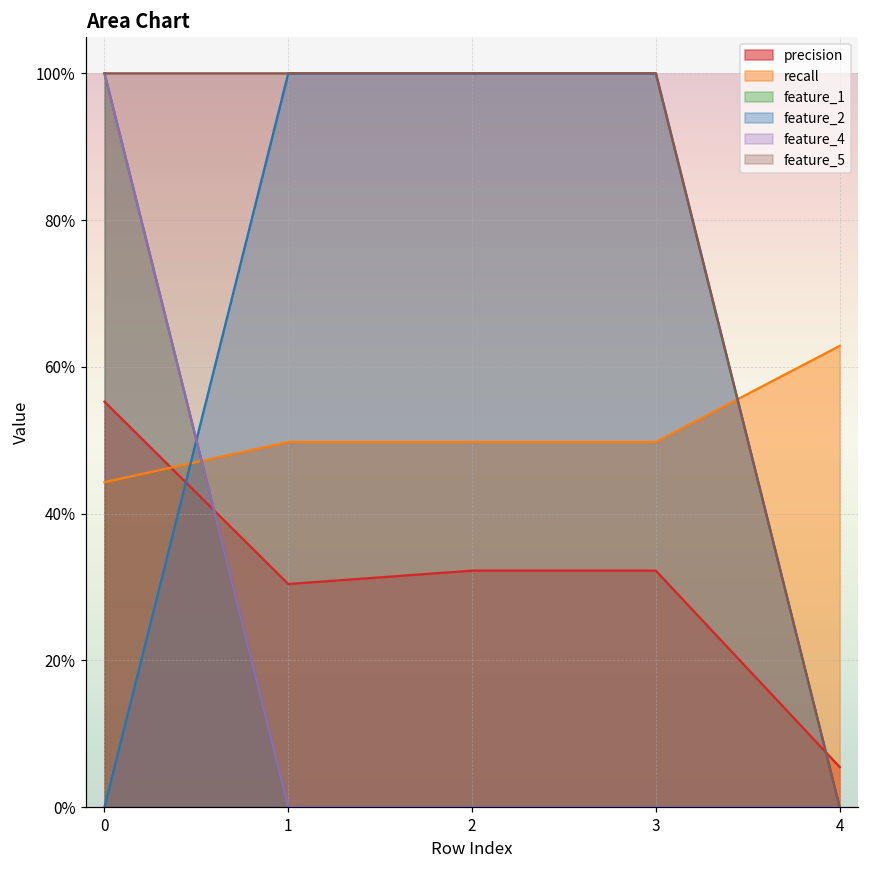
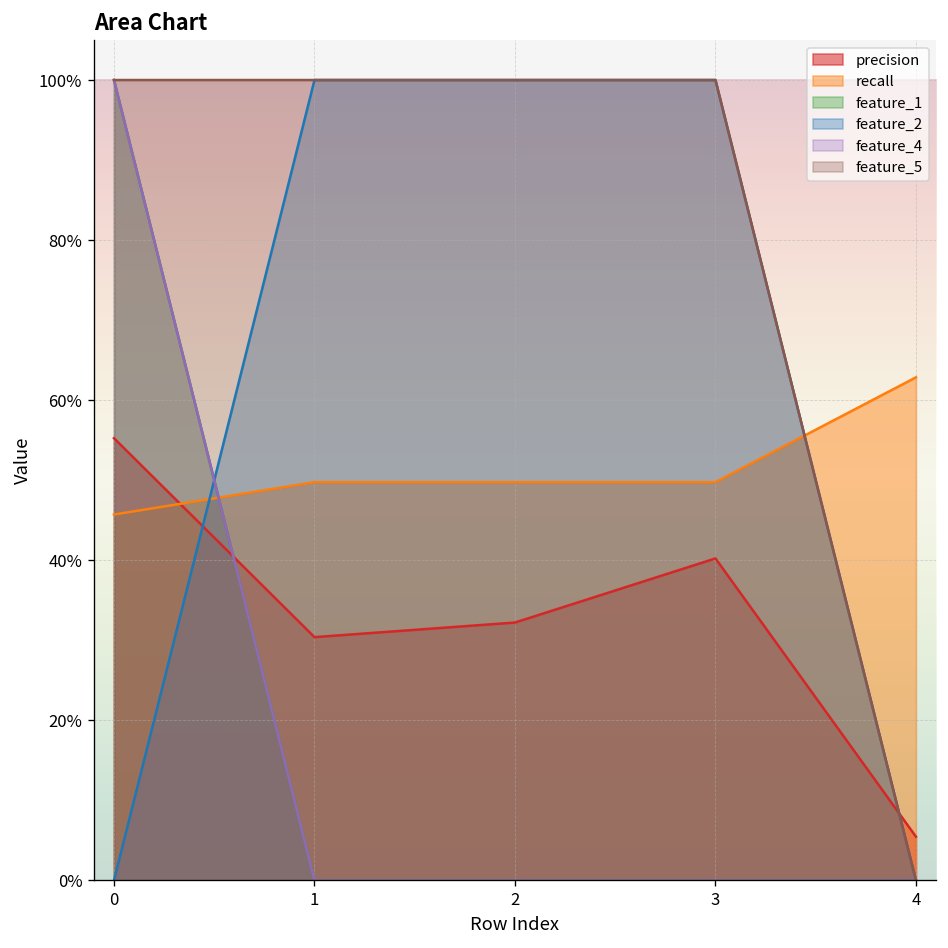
recall, 0: 44% -> 46%
precision, 3: 32% -> 40%
